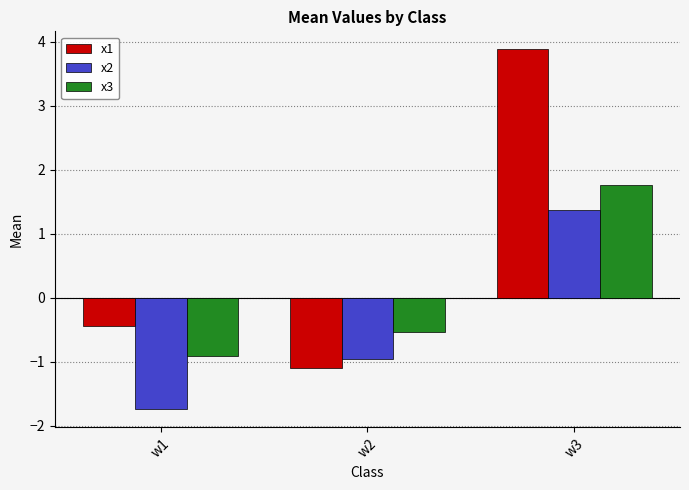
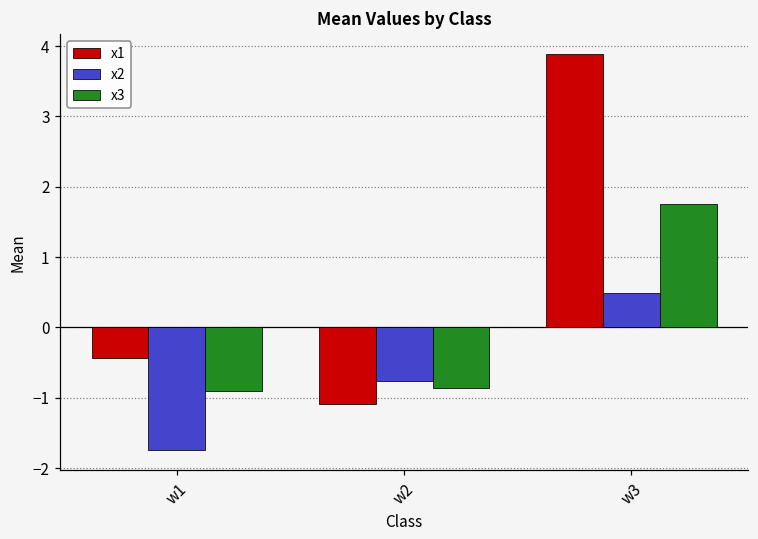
x2, w2: -1.0 -> -0.8
x3, w2: -0.5 -> -0.9
x2, w3: 1.4 -> 0.5
